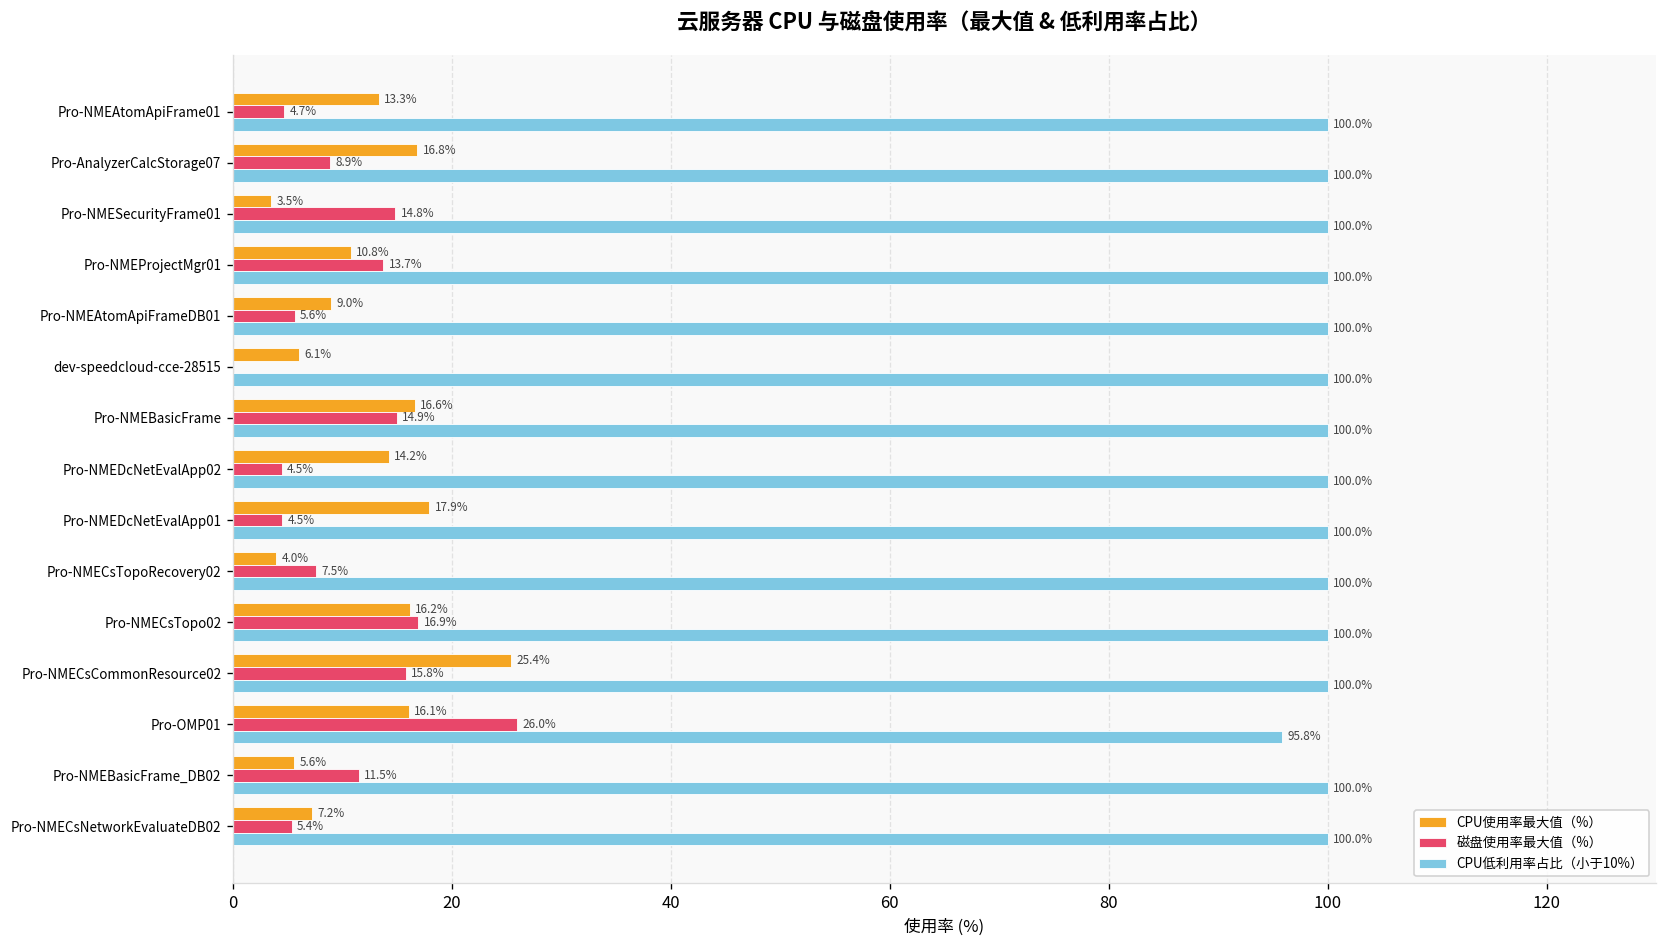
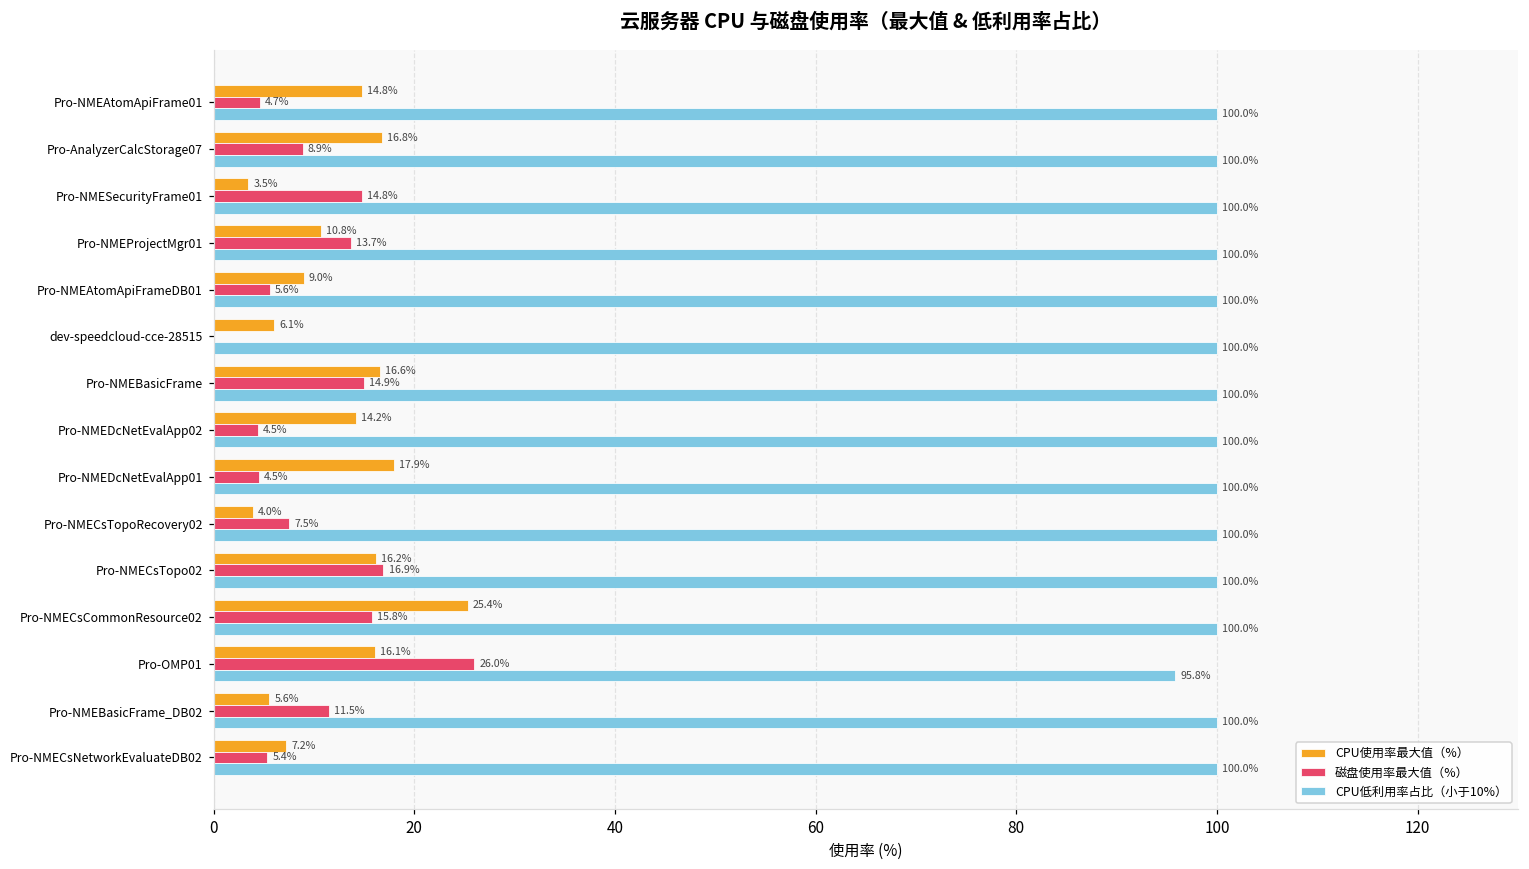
CPU使用率最大值（%）, Pro-NMEAtomApiFrame01: 13.3% -> 14.8%
